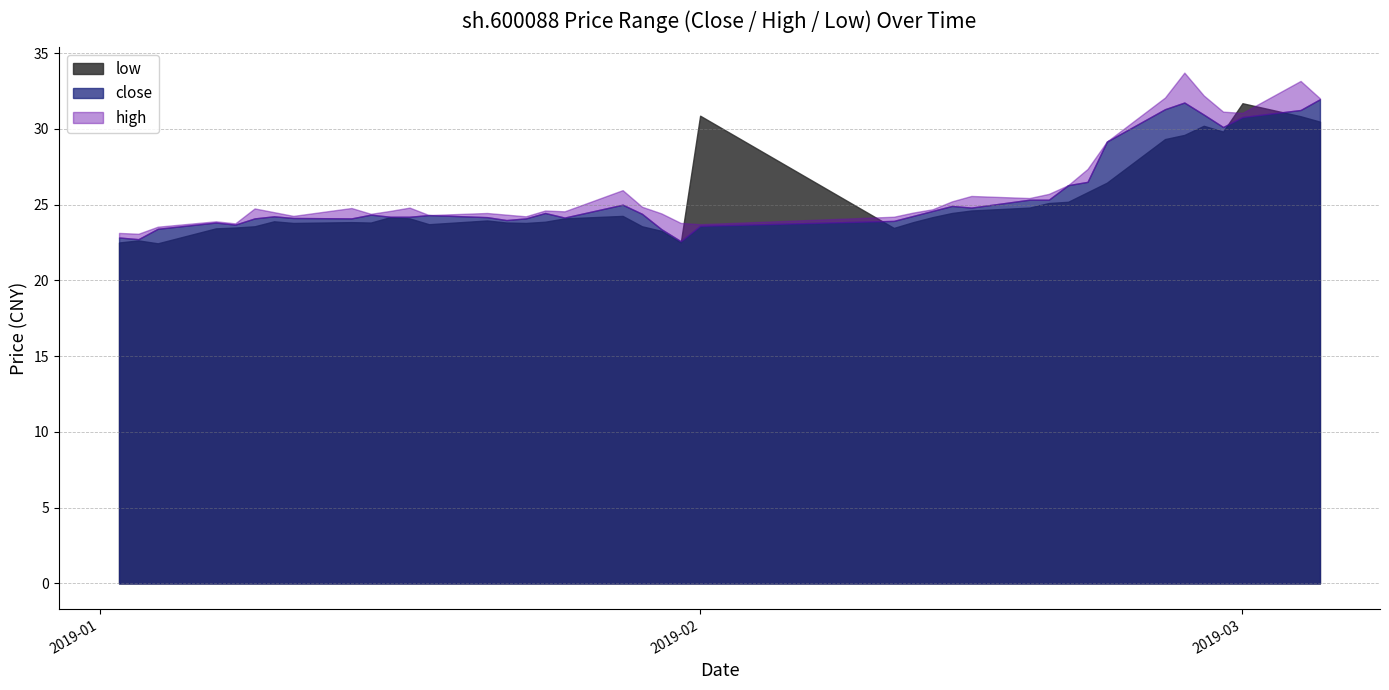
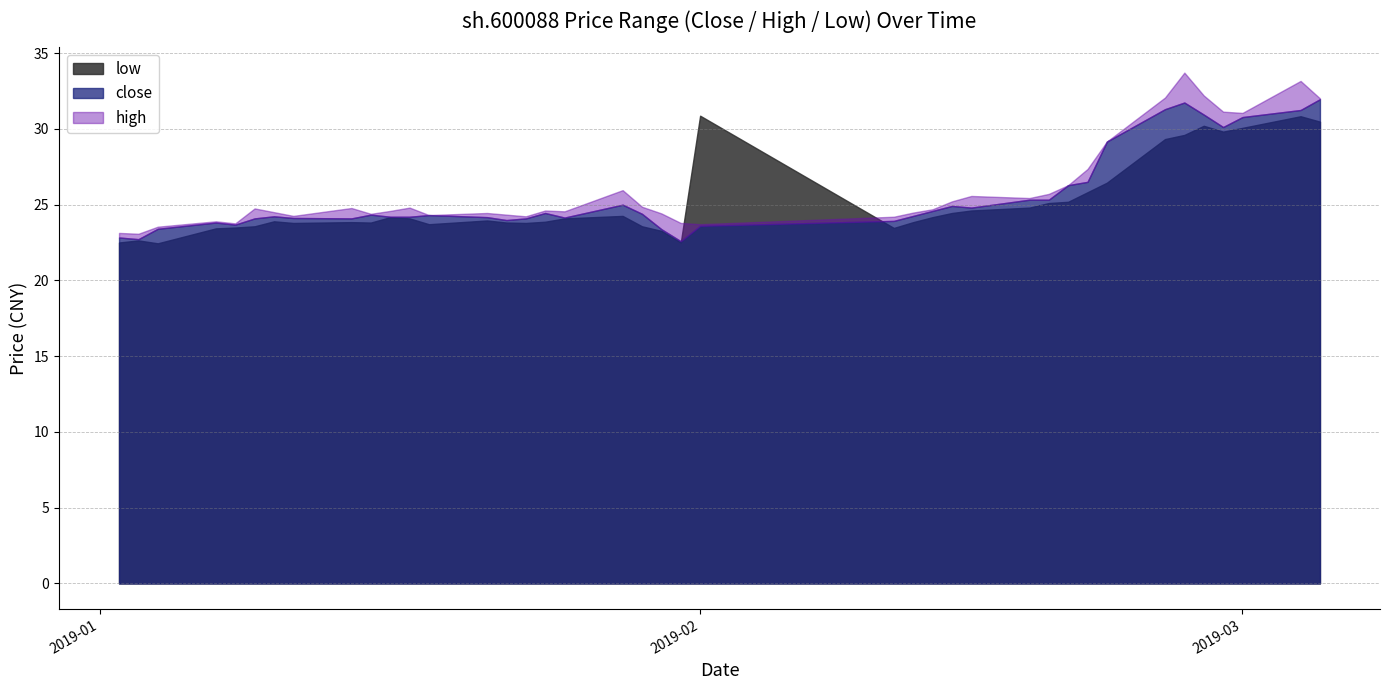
low, 2019-03: 31.7 -> 30.1
